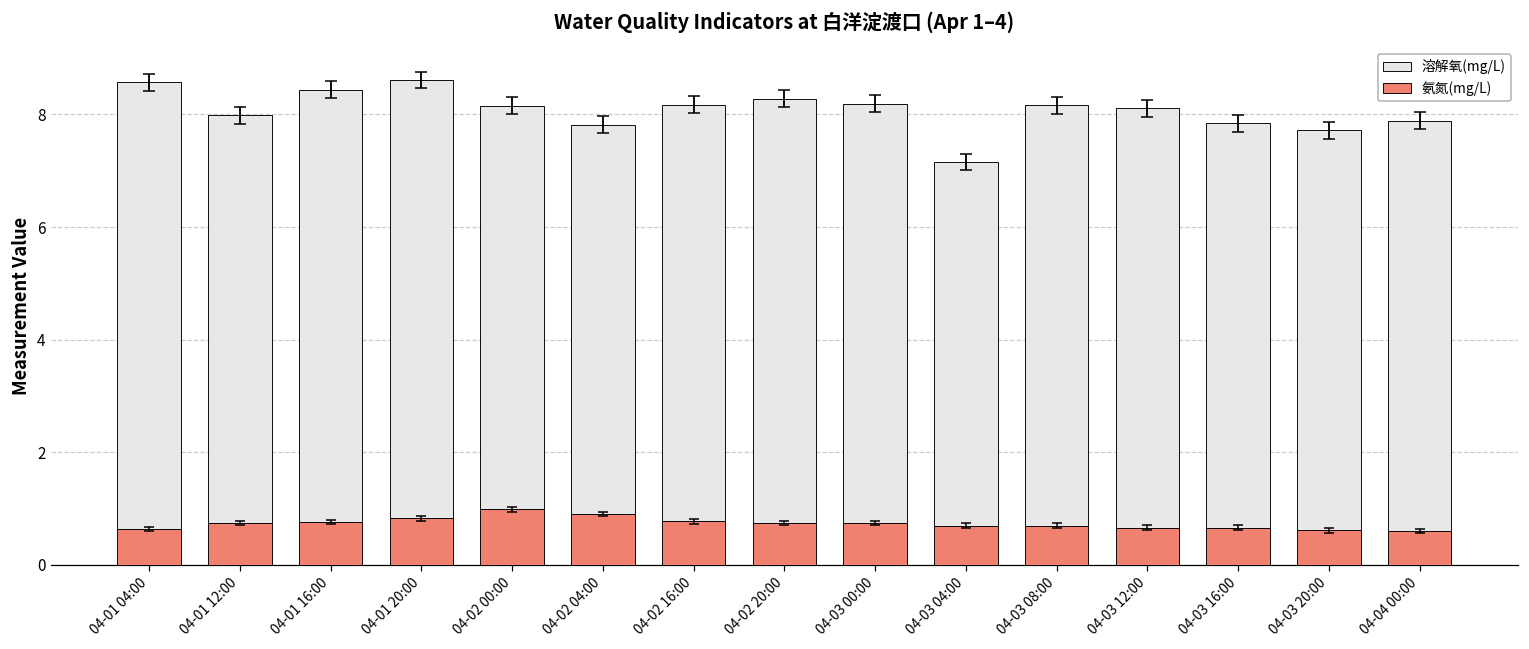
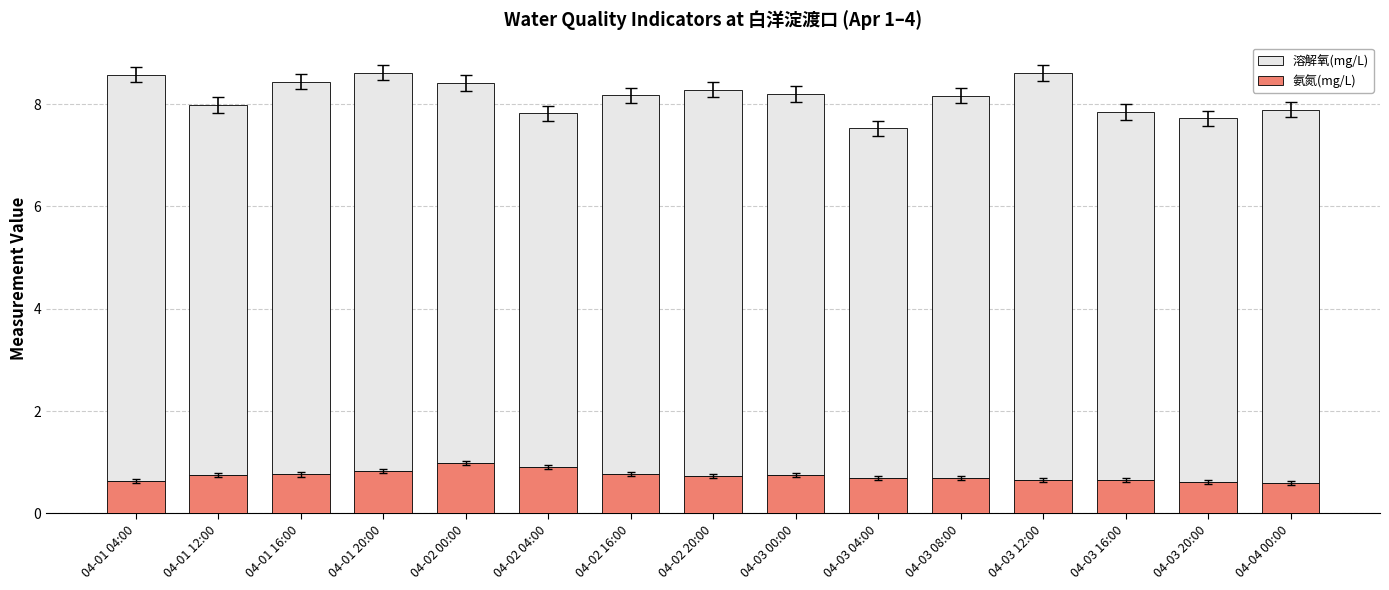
溶解氧(mg/L), 04-02 00:00: 7.2 -> 7.4
溶解氧(mg/L), 04-03 04:00: 6.5 -> 6.8
溶解氧(mg/L), 04-03 12:00: 7.5 -> 8.0
